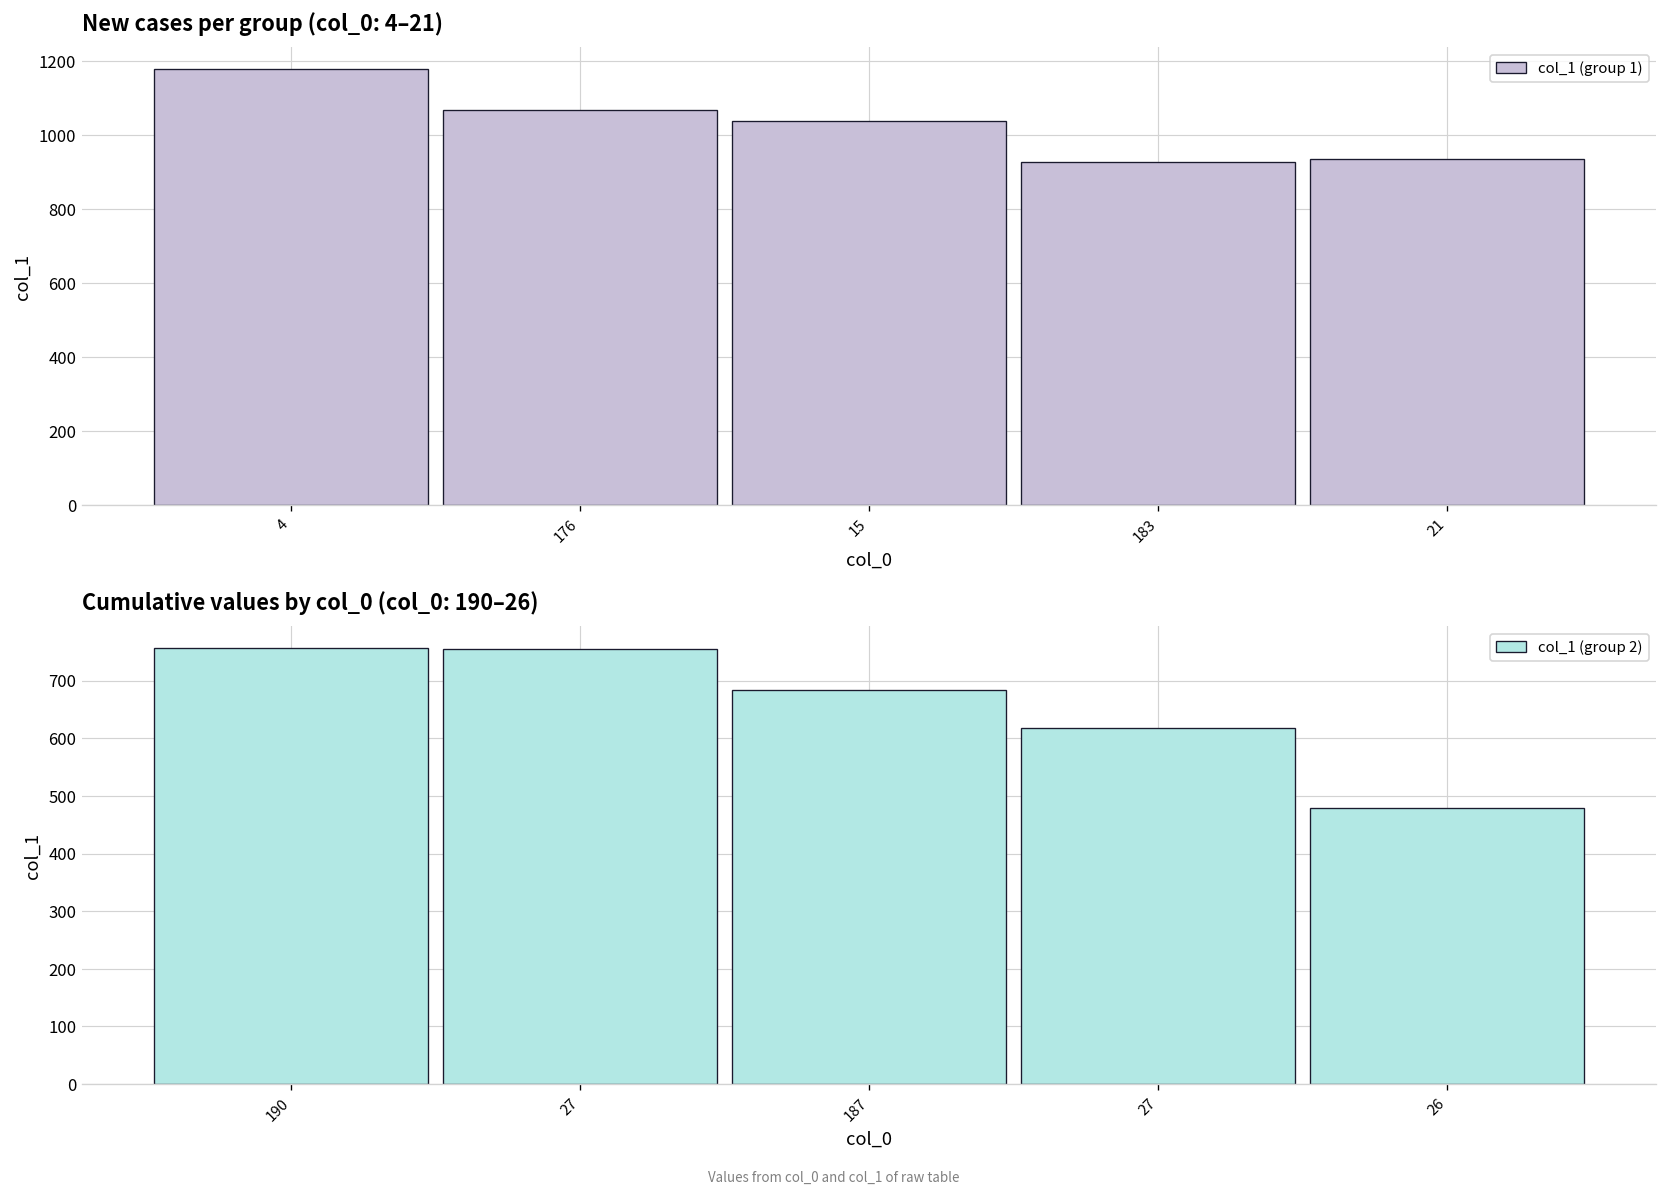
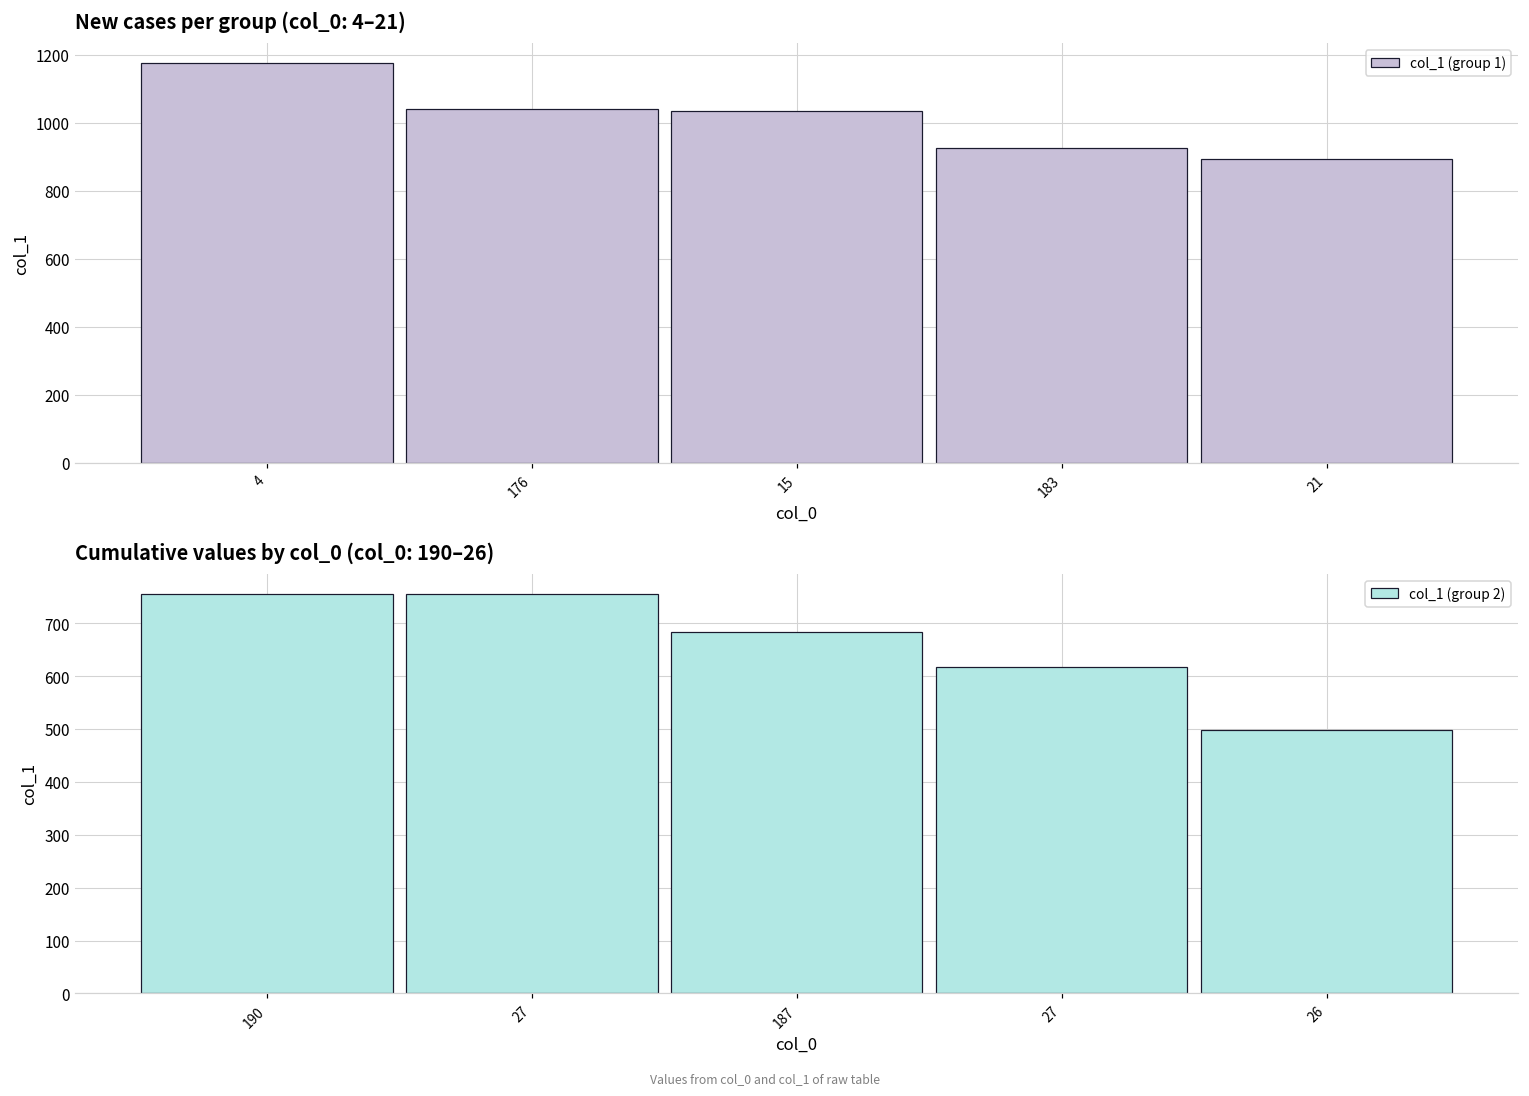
New cases per group (col_0: 4–21), 176: 1070 -> 1040
New cases per group (col_0: 4–21), 21: 940 -> 900
Cumulative values by col_0 (col_0: 190–26), 26: 480 -> 500
